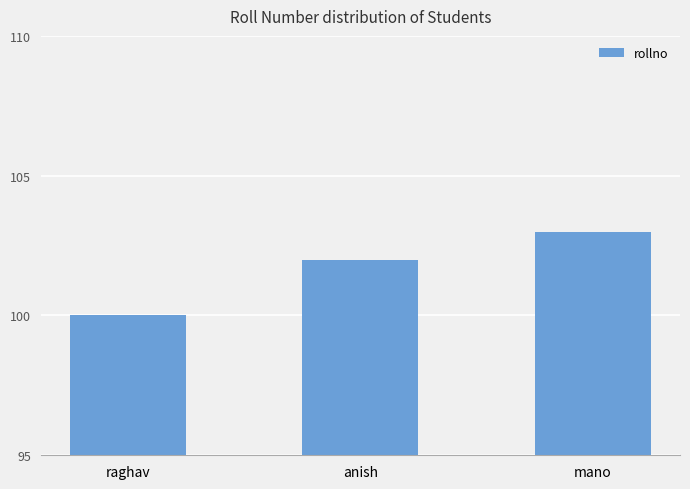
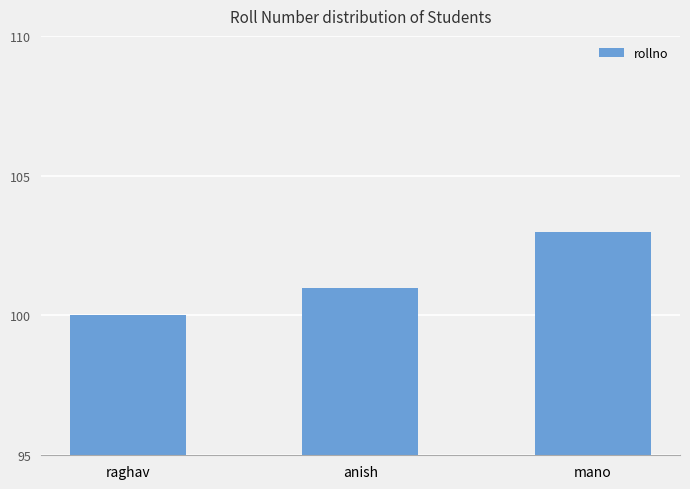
anish: 102 -> 101
